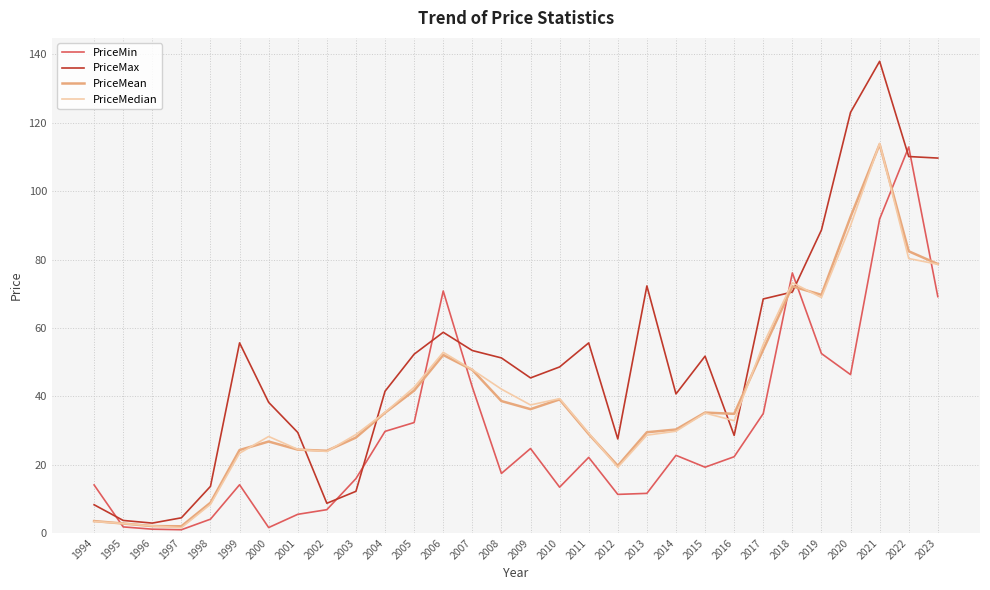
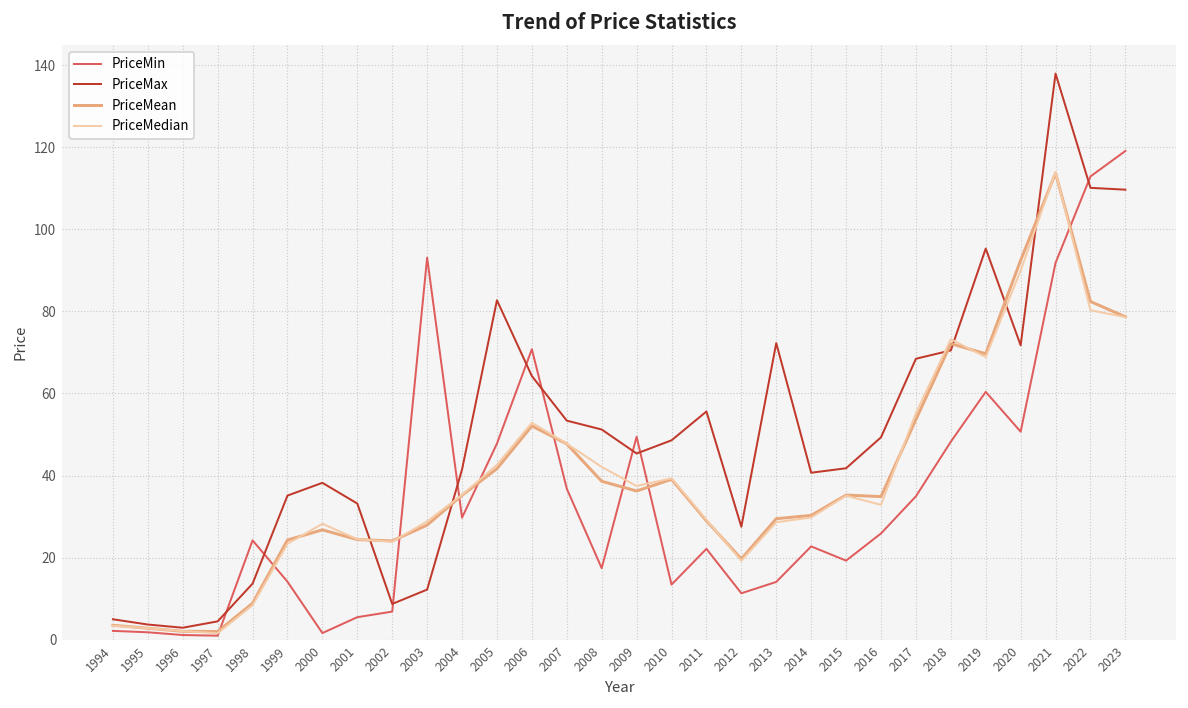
PriceMin, 1994: 14 -> 2
PriceMax, 1994: 8 -> 5
PriceMin, 1998: 4 -> 24
PriceMax, 1999: 56 -> 35
PriceMax, 2001: 29 -> 33
PriceMin, 2003: 16 -> 93
PriceMin, 2005: 32 -> 48
PriceMax, 2005: 52 -> 83
PriceMax, 2006: 59 -> 64
PriceMin, 2007: 43 -> 37
PriceMin, 2009: 25 -> 49
PriceMin, 2013: 12 -> 14
PriceMax, 2015: 52 -> 42
PriceMin, 2016: 22 -> 26
PriceMax, 2016: 29 -> 49
PriceMin, 2018: 76 -> 48
PriceMin, 2019: 53 -> 60
PriceMax, 2019: 89 -> 95
PriceMin, 2020: 46 -> 51
PriceMax, 2020: 123 -> 72
PriceMin, 2023: 69 -> 119
